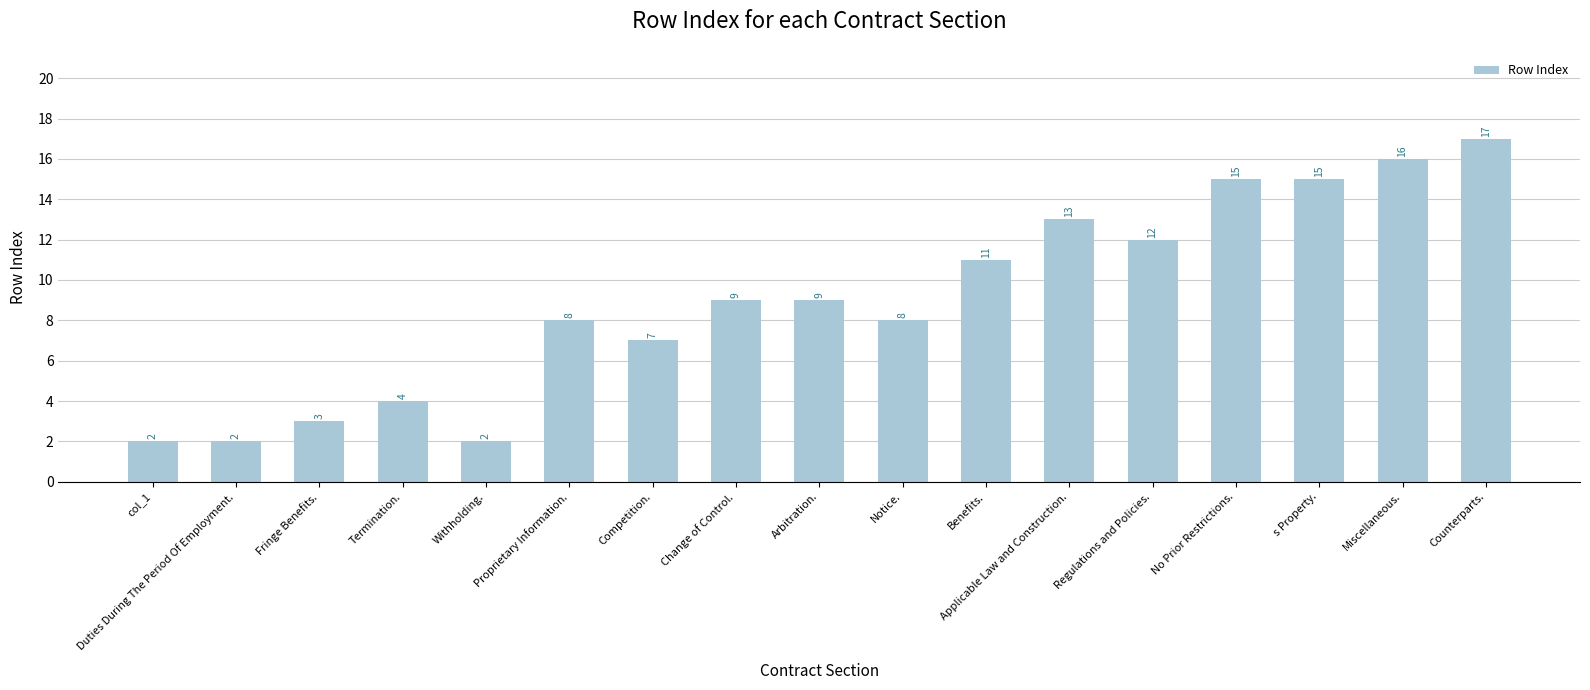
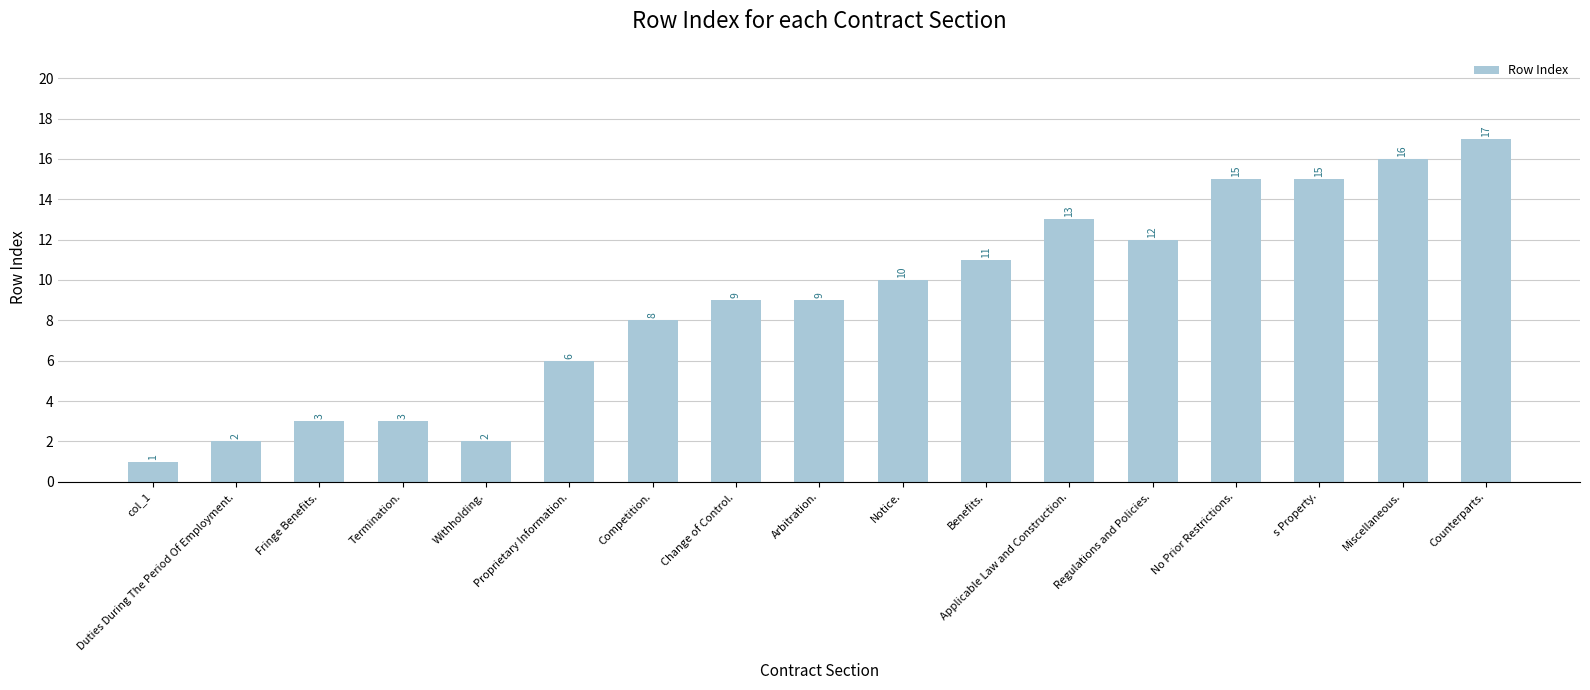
col_1: 2 -> 1
Termination.: 4 -> 3
Proprietary Information.: 8 -> 6
Competition.: 7 -> 8
Notice.: 8 -> 10
